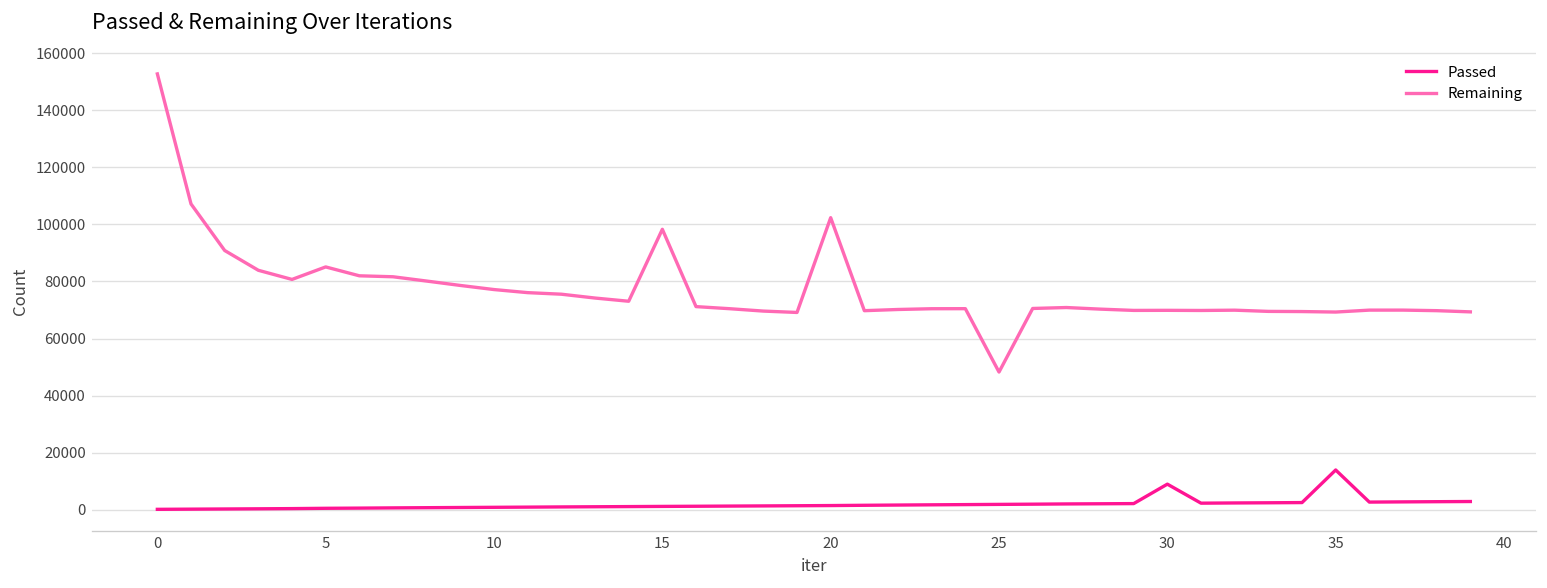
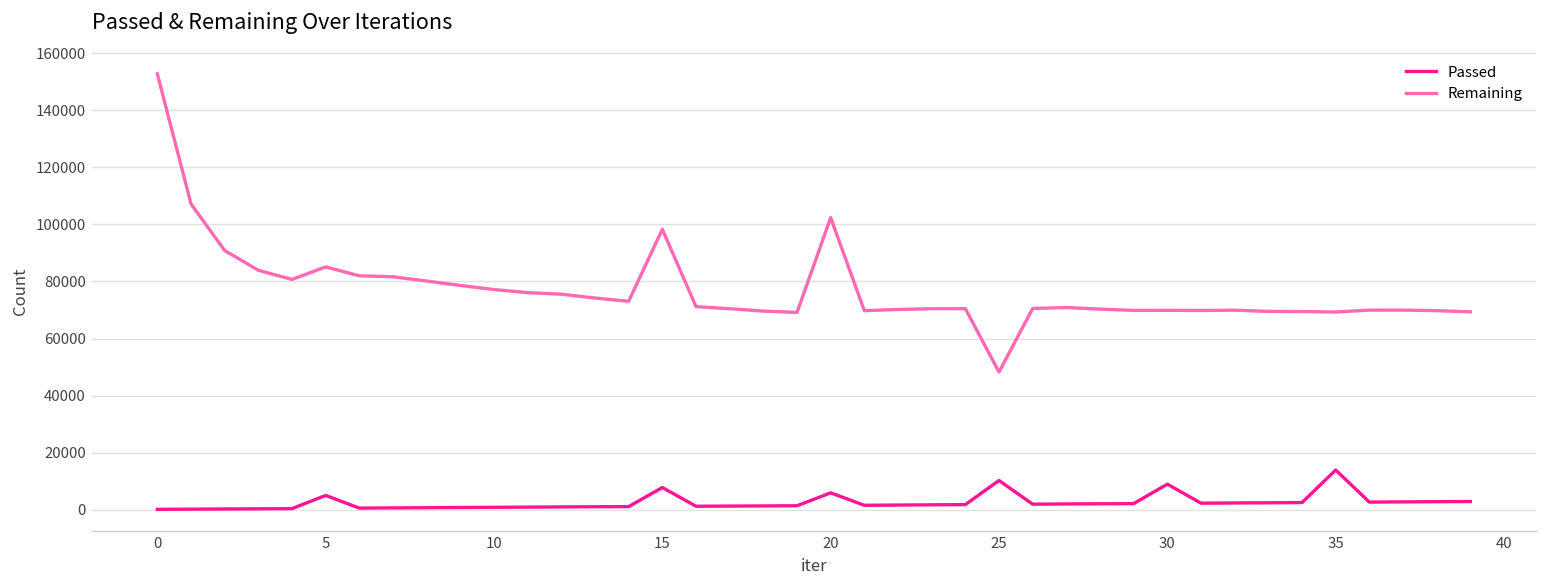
Passed, 5: 1000 -> 5000
Passed, 15: 1000 -> 8000
Passed, 20: 1000 -> 6000
Passed, 25: 2000 -> 10000
